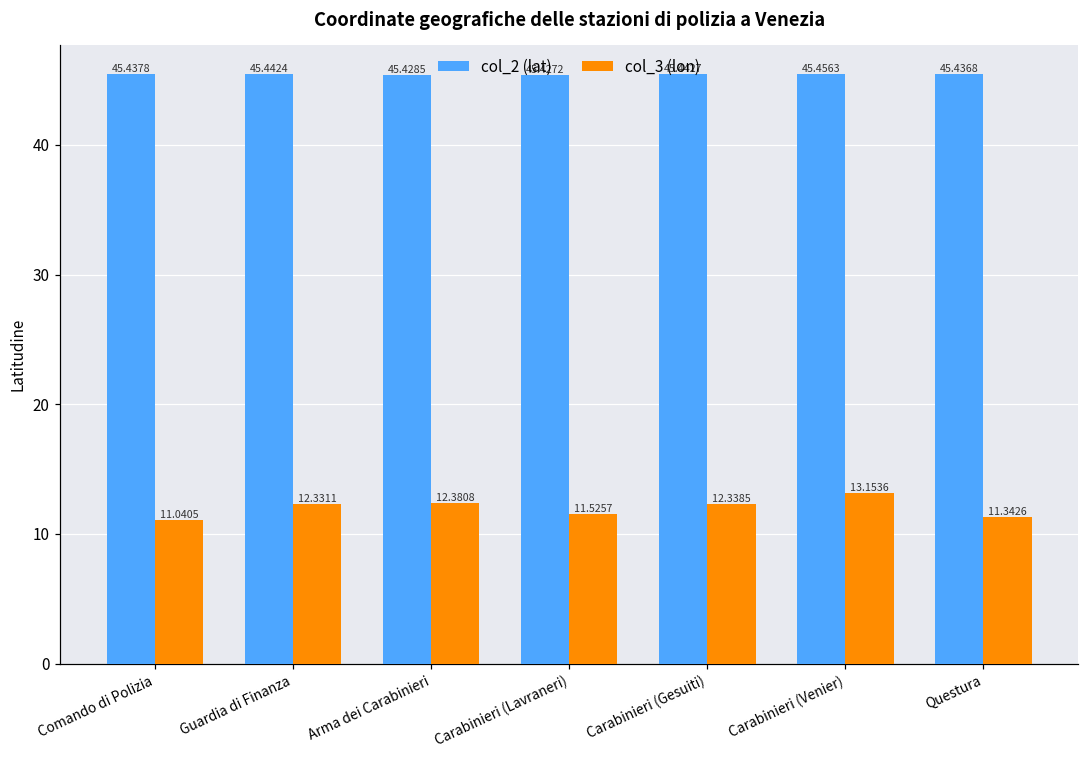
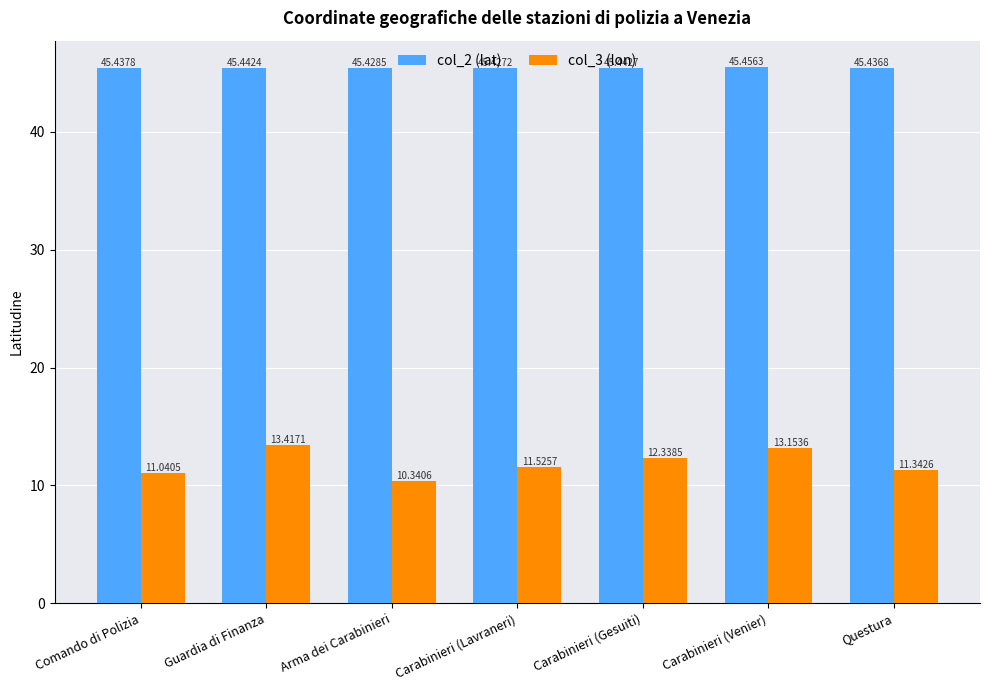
col_3 (lon), Guardia di Finanza: 12.3311 -> 13.4171
col_3 (lon), Arma dei Carabinieri: 12.3808 -> 10.3406
